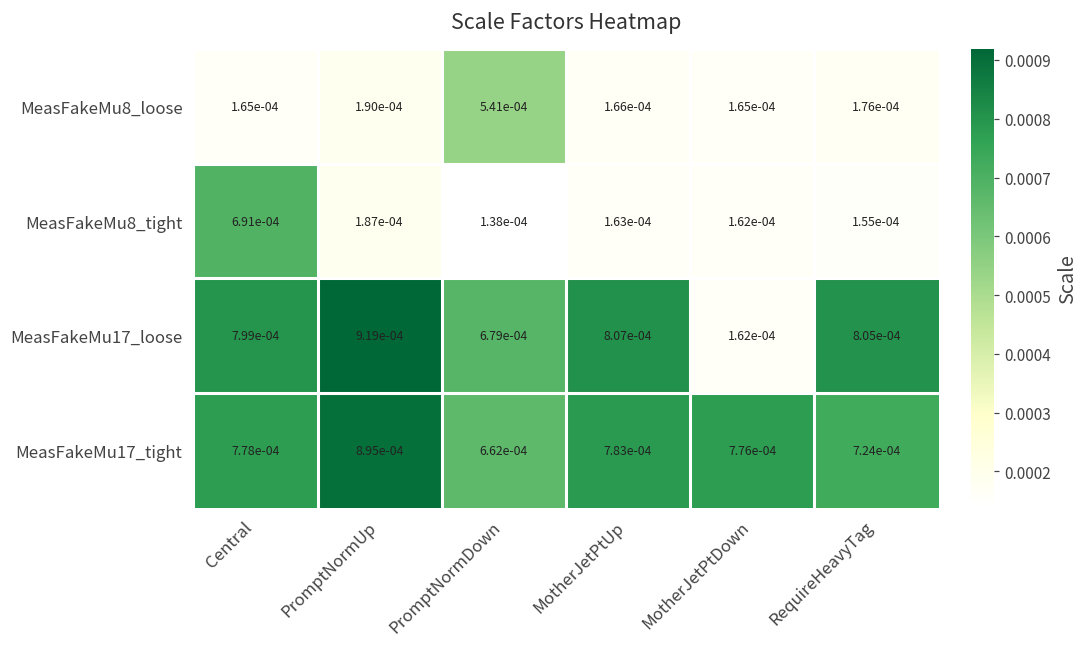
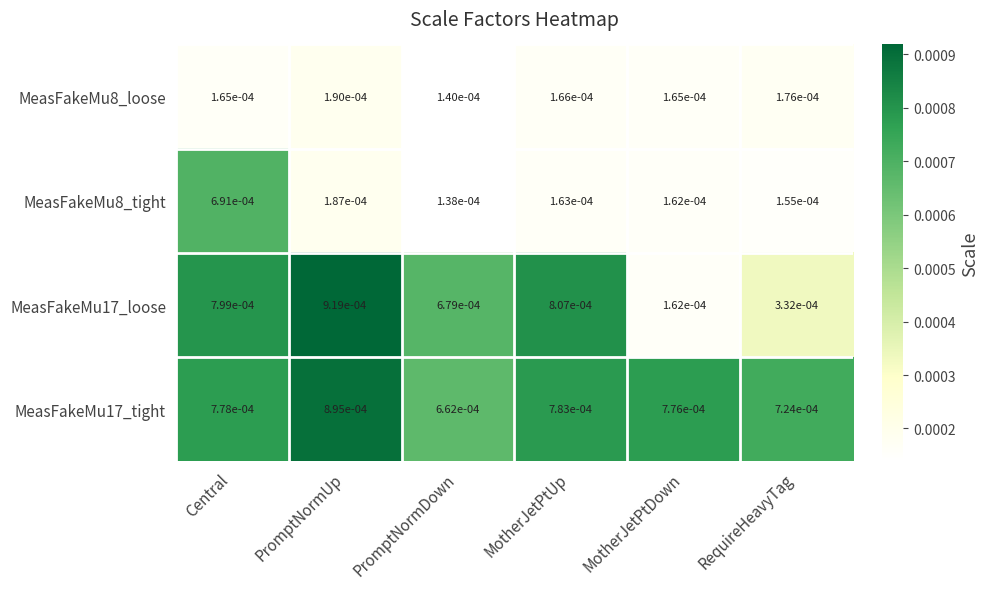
MeasFakeMu8_loose, PromptNormDown: 5.41e-04 -> 1.40e-04
MeasFakeMu17_loose, RequireHeavyTag: 8.05e-04 -> 3.32e-04
